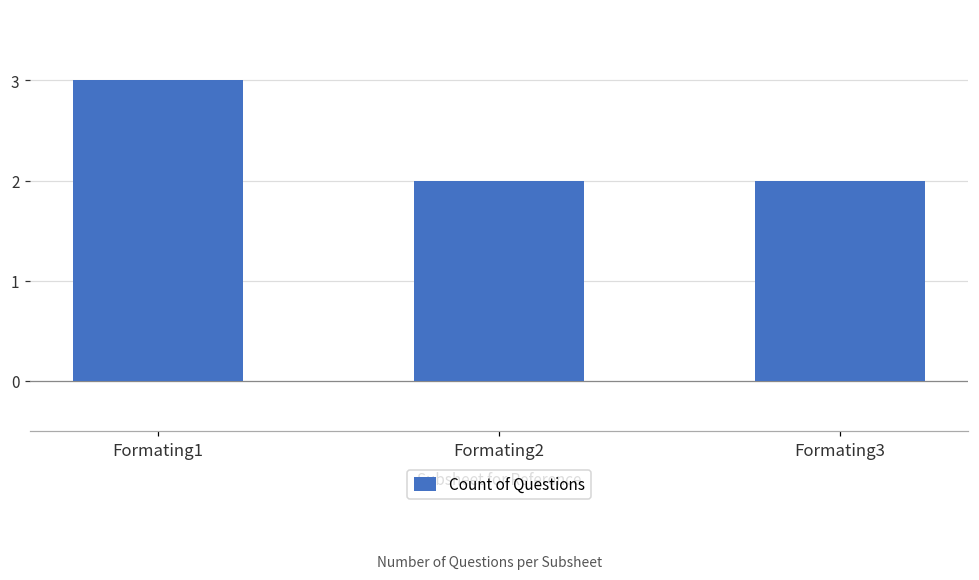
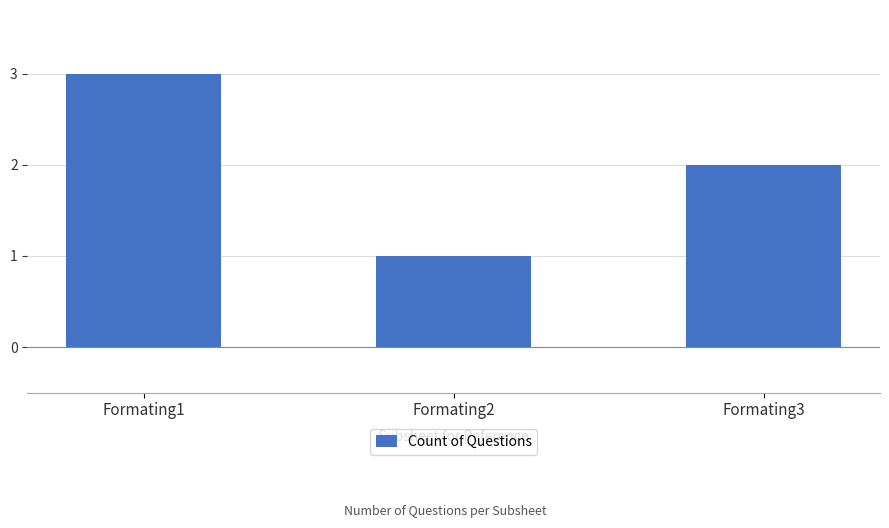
Formating2: 2 -> 1
